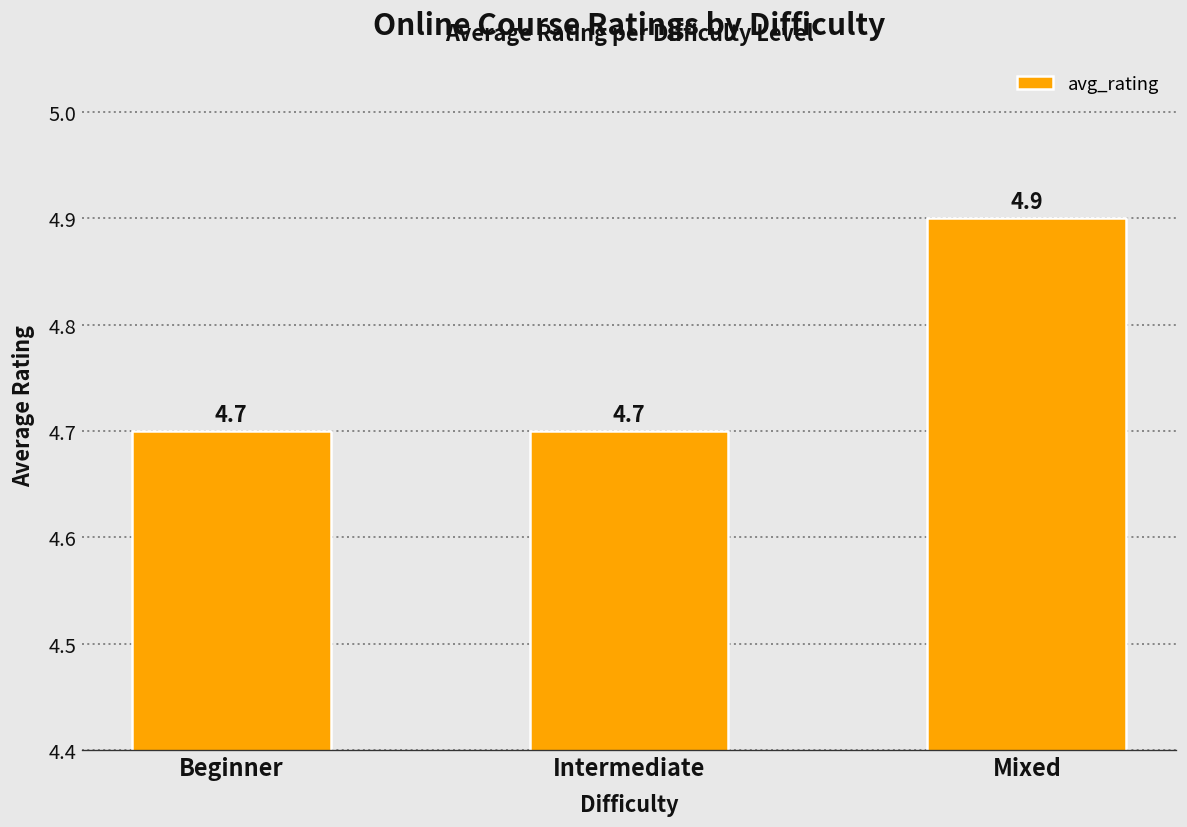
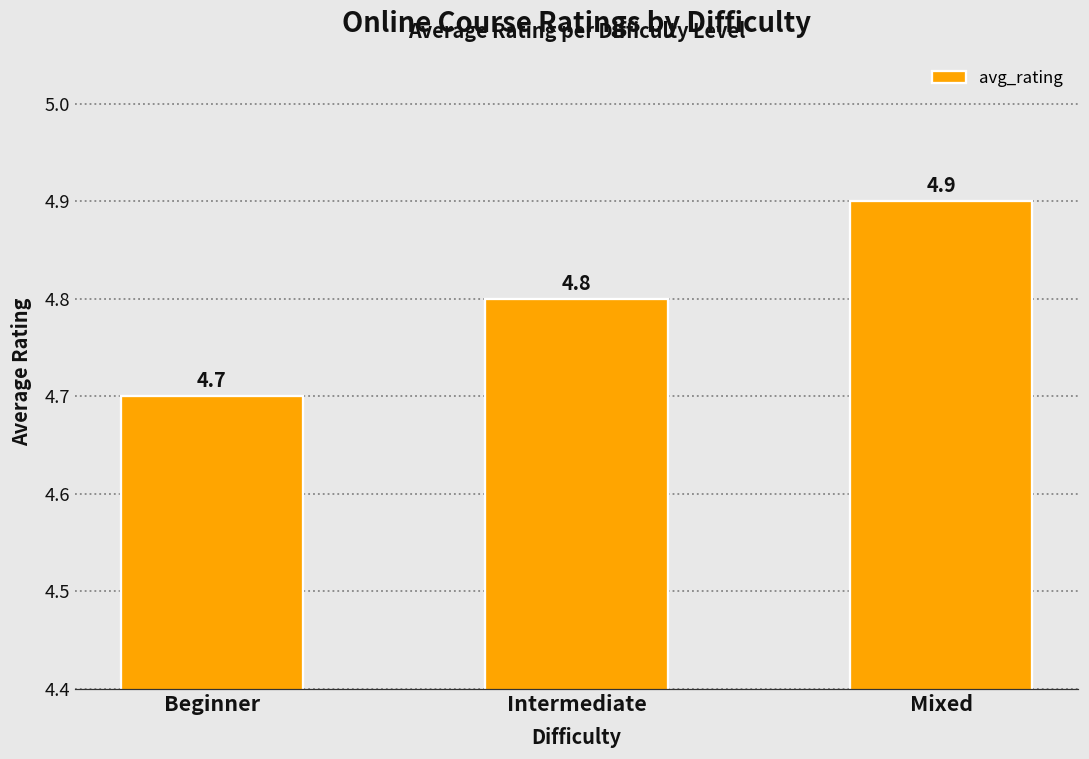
Intermediate: 4.7 -> 4.8
